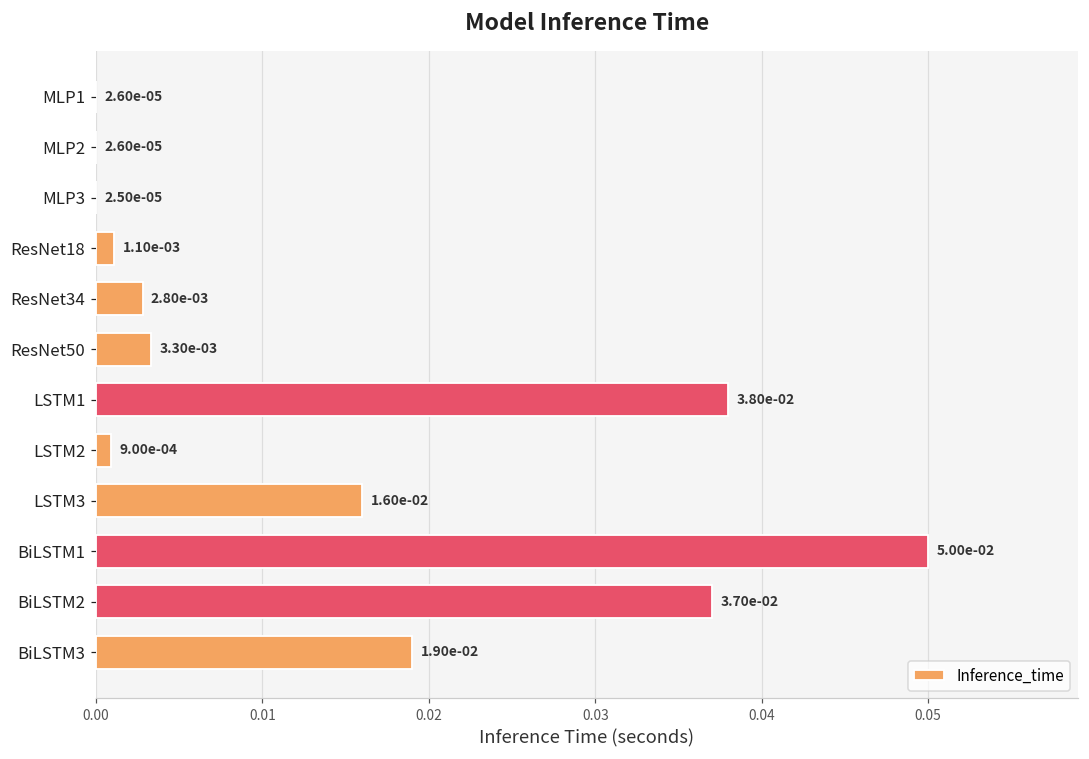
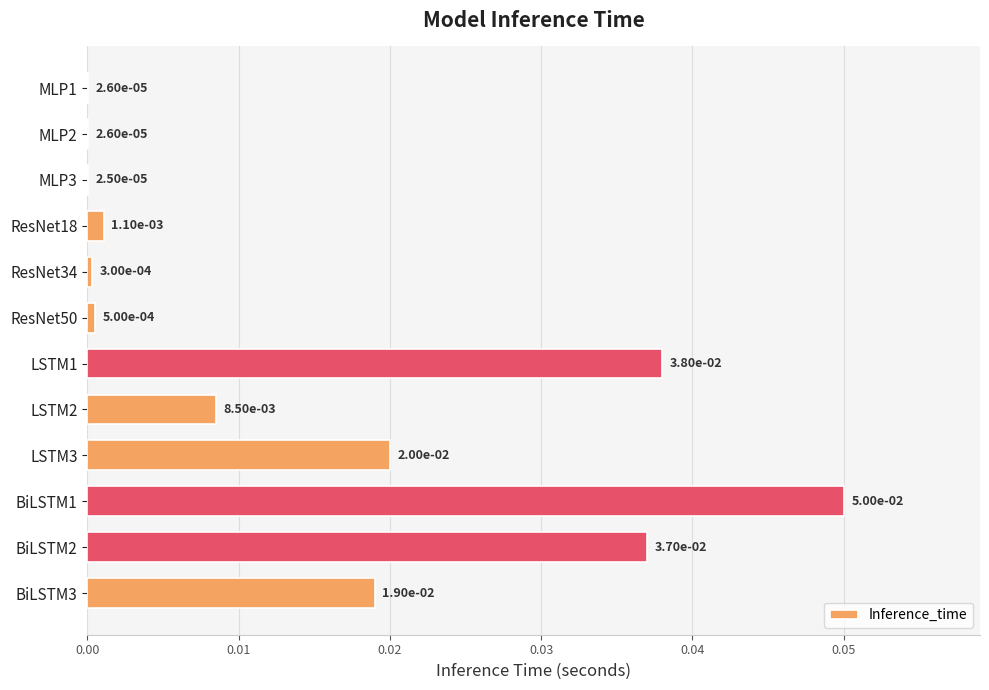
ResNet34: 2.80e-03 -> 3.00e-04
ResNet50: 3.30e-03 -> 5.00e-04
LSTM2: 9.00e-04 -> 8.50e-03
LSTM3: 1.60e-02 -> 2.00e-02
